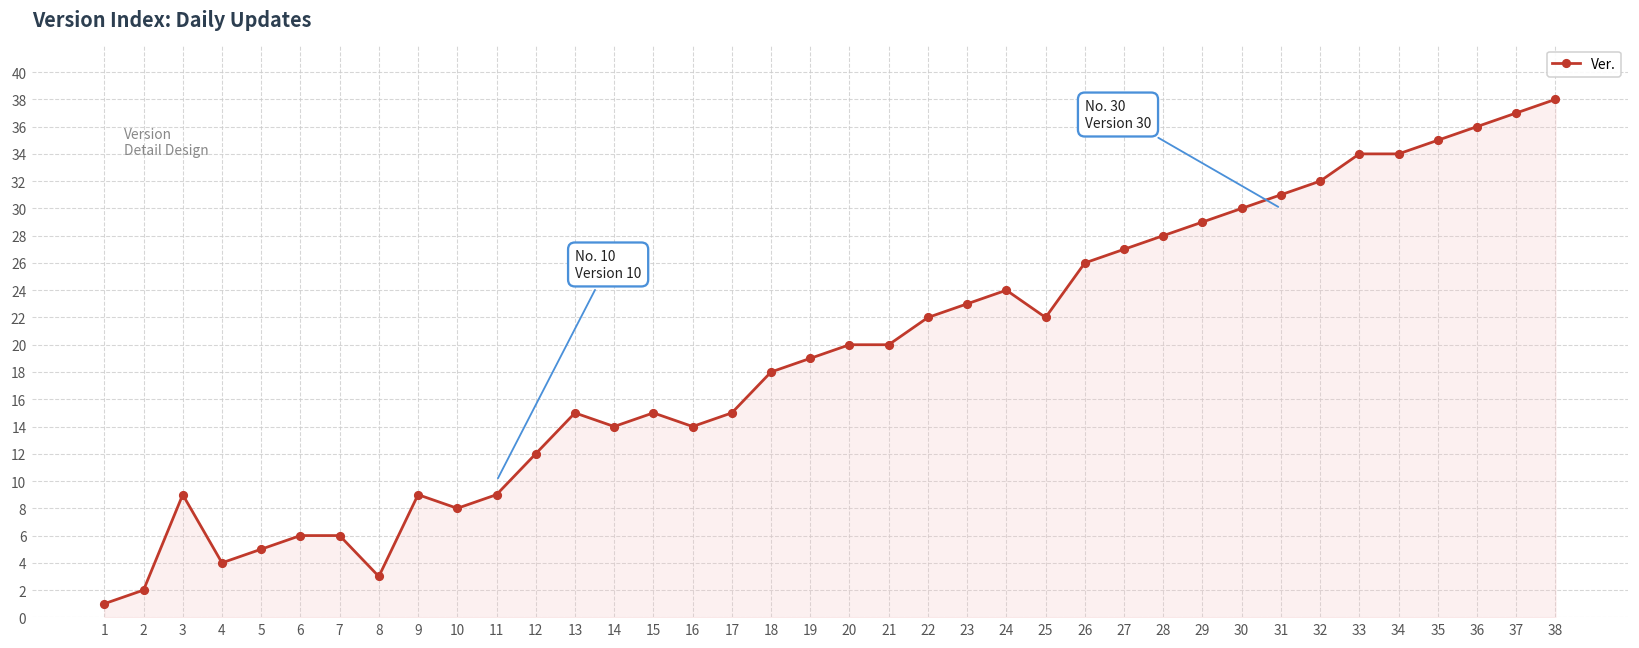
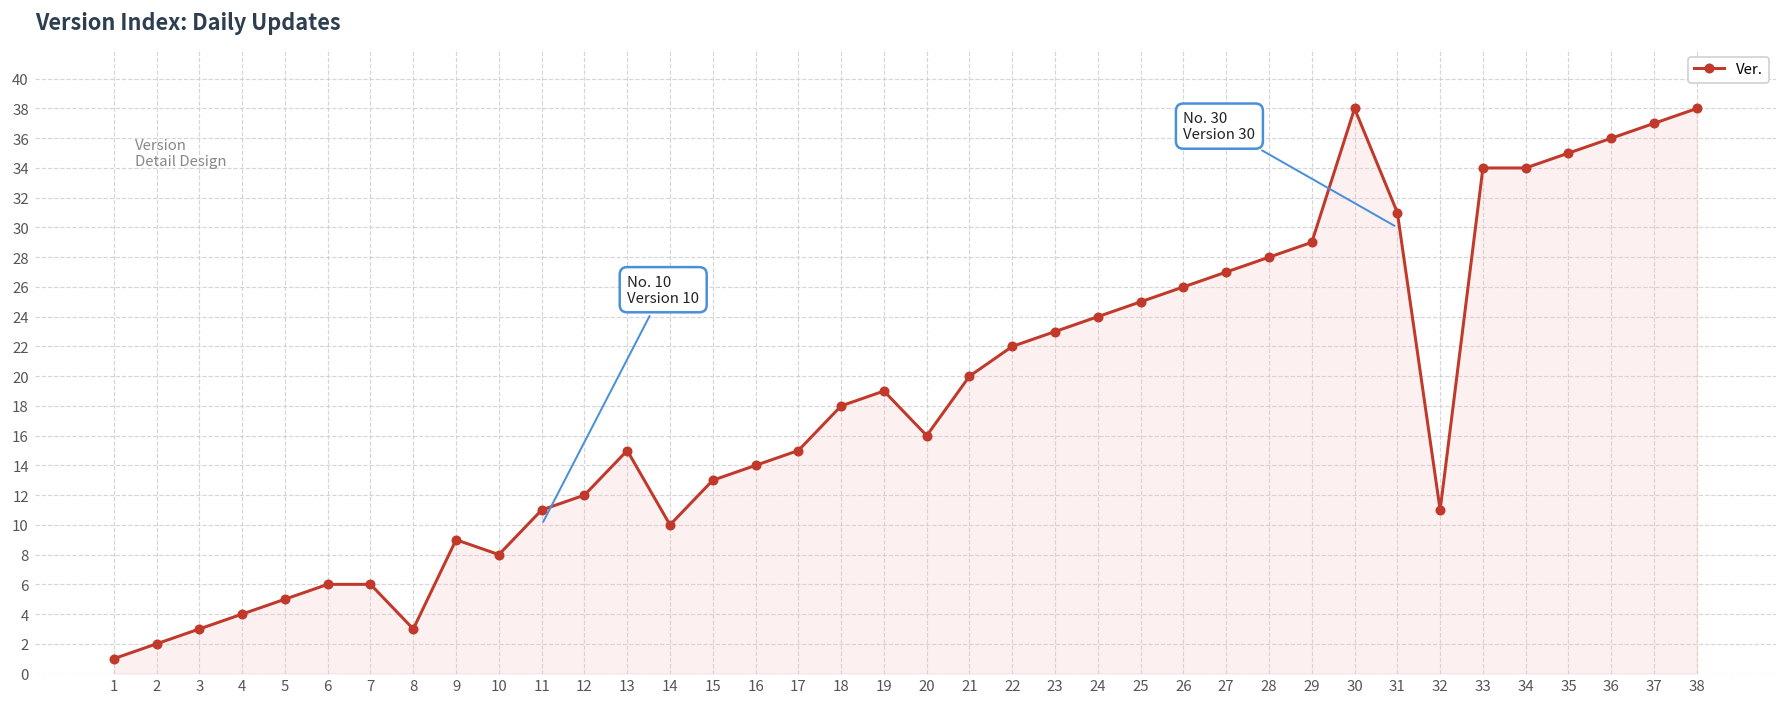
3: 9 -> 3
11: 9 -> 11
14: 14 -> 10
15: 15 -> 13
20: 20 -> 16
25: 22 -> 25
30: 30 -> 38
32: 32 -> 11
